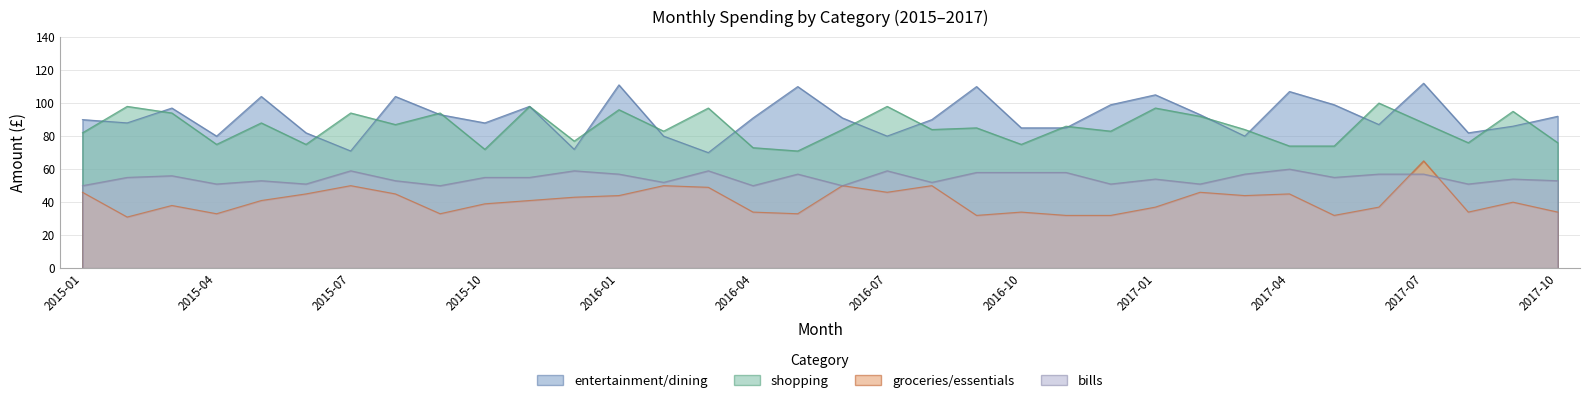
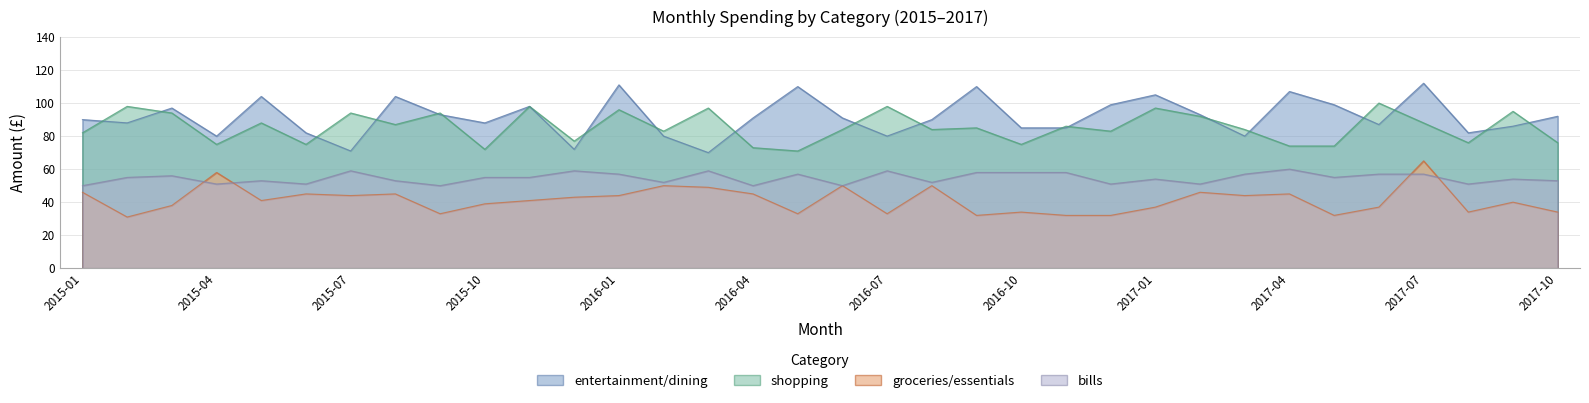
groceries/essentials, 2015-04: 33 -> 58
groceries/essentials, 2015-07: 50 -> 44
groceries/essentials, 2016-04: 34 -> 45
groceries/essentials, 2016-07: 46 -> 33
